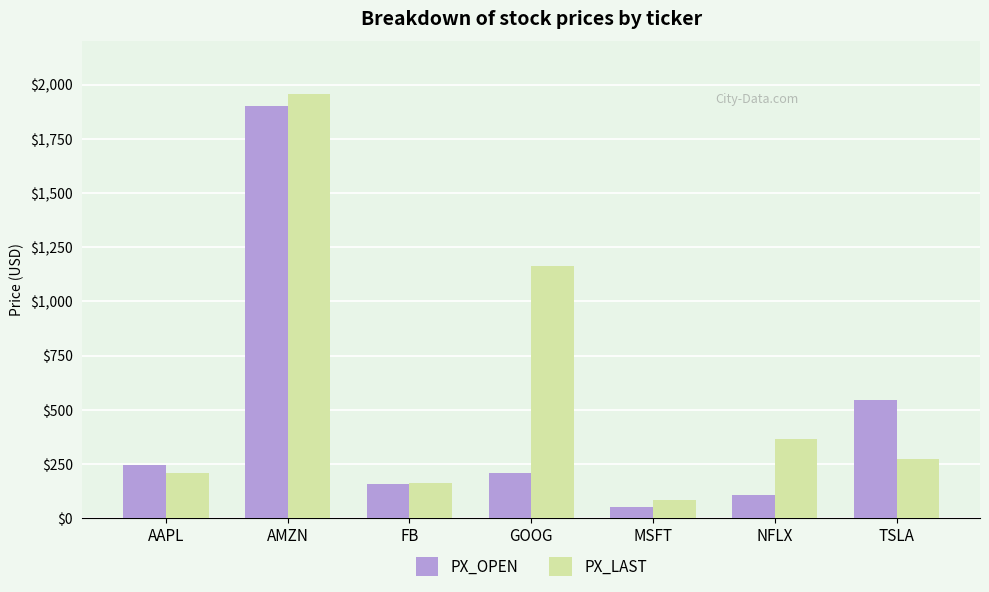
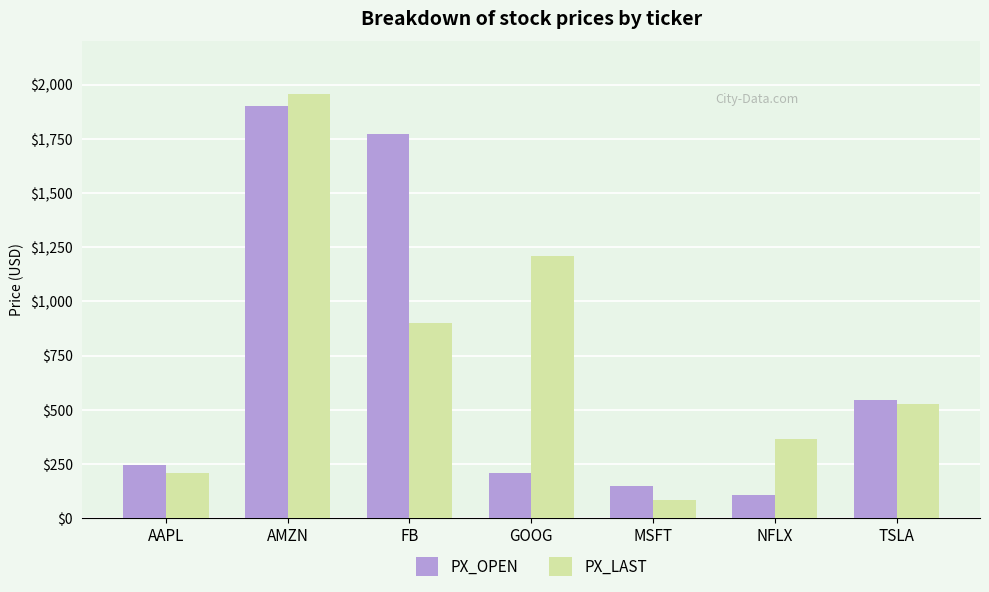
PX_OPEN, FB: $160 -> $1,770
PX_LAST, FB: $160 -> $900
PX_LAST, GOOG: $1,160 -> $1,210
PX_OPEN, MSFT: $50 -> $150
PX_LAST, TSLA: $270 -> $530
